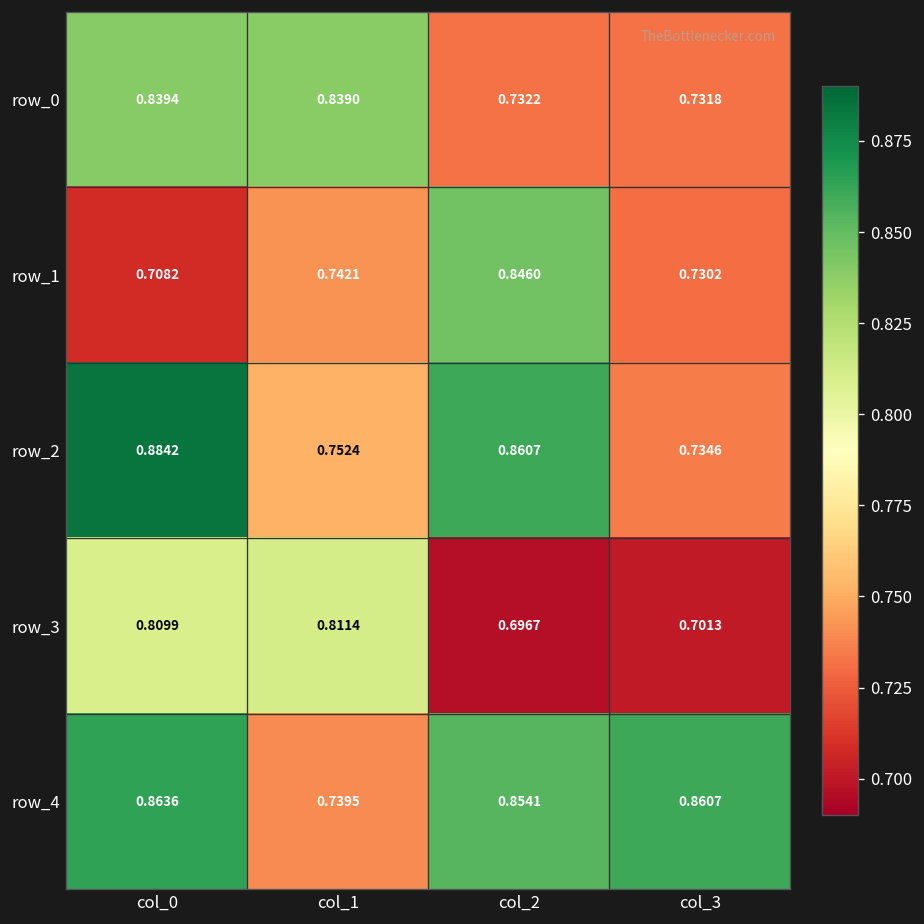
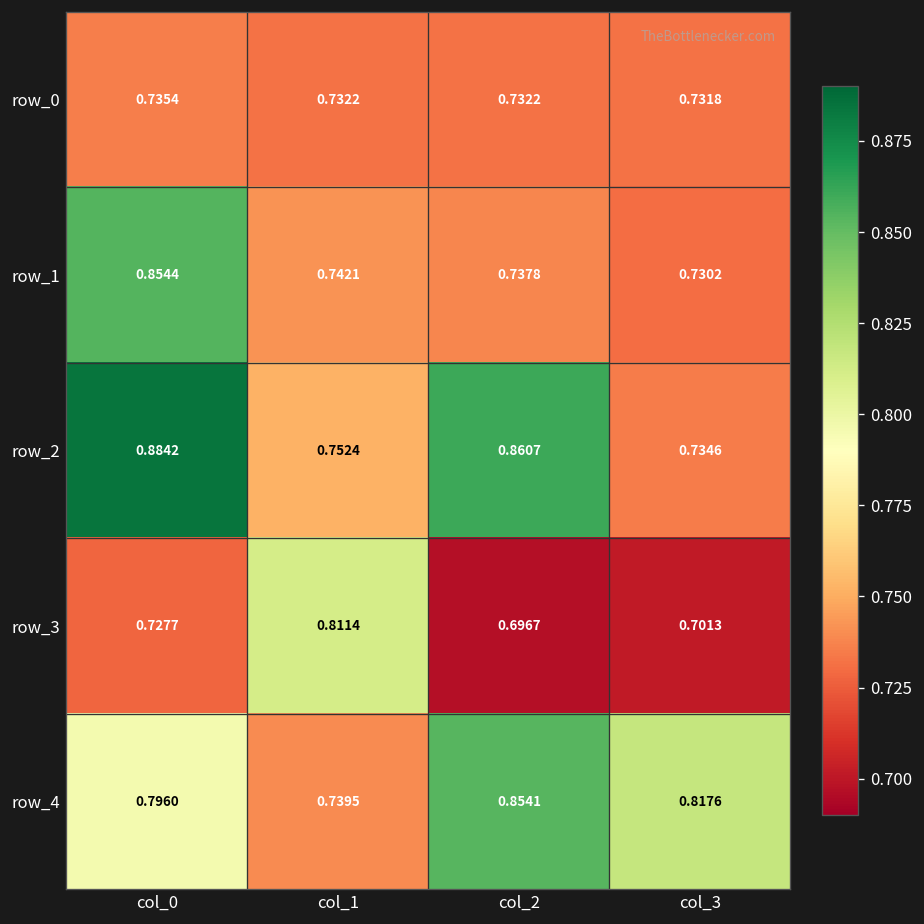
row_0, col_0: 0.8394 -> 0.7354
row_0, col_1: 0.8390 -> 0.7322
row_1, col_0: 0.7082 -> 0.8544
row_1, col_2: 0.8460 -> 0.7378
row_3, col_0: 0.8099 -> 0.7277
row_4, col_0: 0.8636 -> 0.7960
row_4, col_3: 0.8607 -> 0.8176
